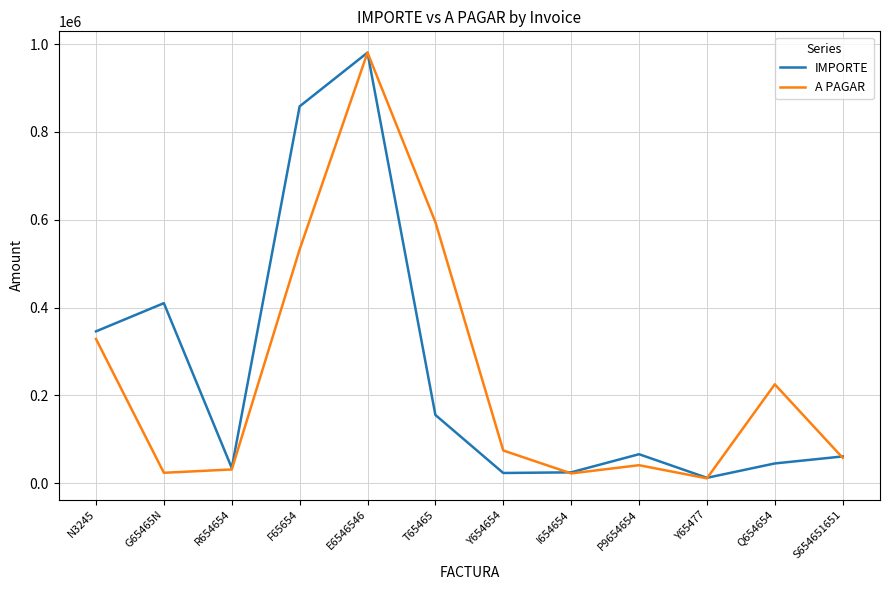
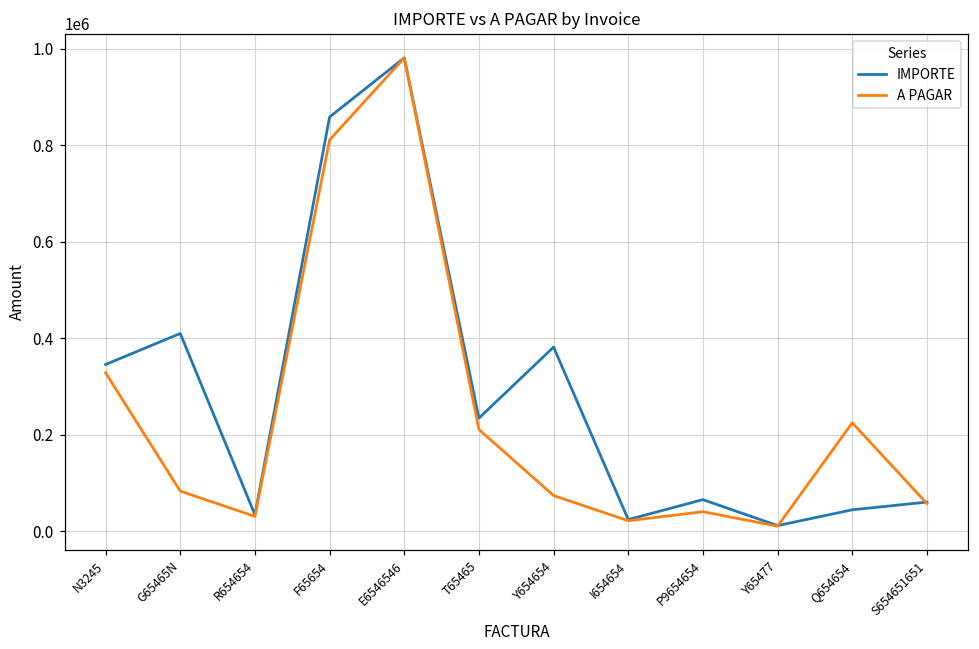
A PAGAR, G65465N: 20000 -> 80000
A PAGAR, F65654: 530000 -> 810000
IMPORTE, T65465: 160000 -> 230000
A PAGAR, T65465: 590000 -> 210000
IMPORTE, Y654654: 20000 -> 380000
